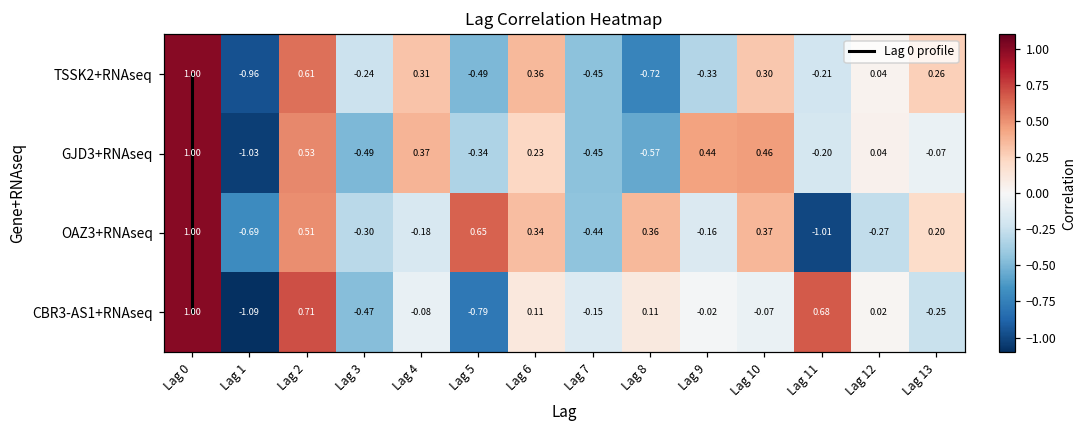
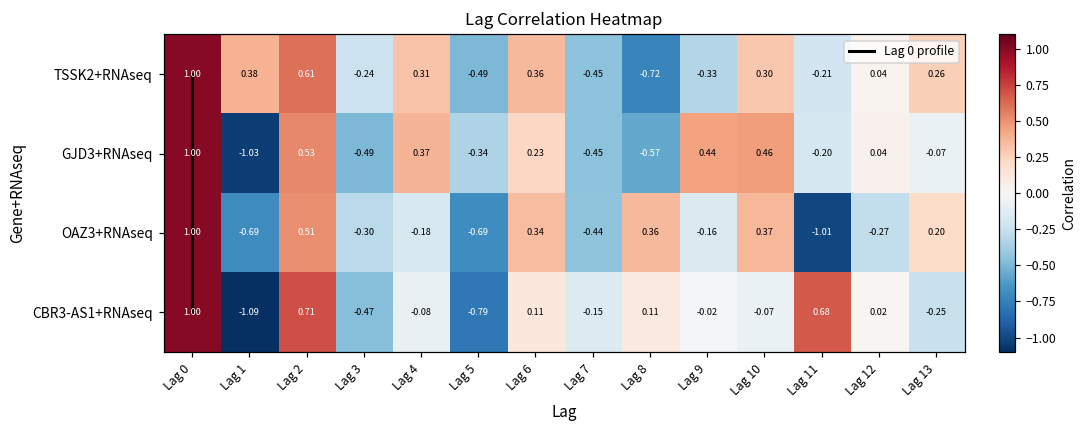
TSSK2+RNAseq, Lag 1: -0.96 -> 0.38
OAZ3+RNAseq, Lag 5: 0.65 -> -0.69
